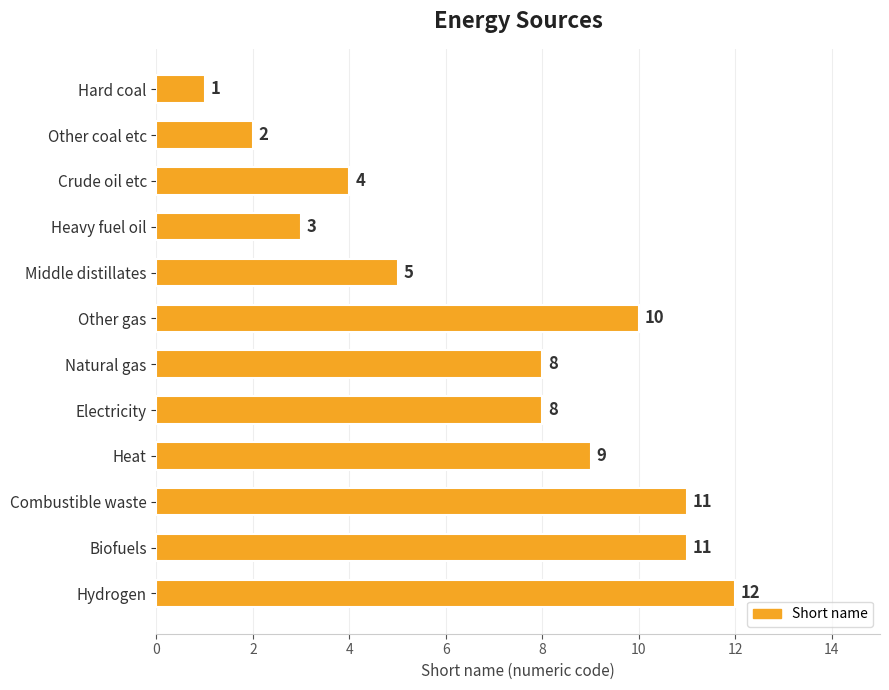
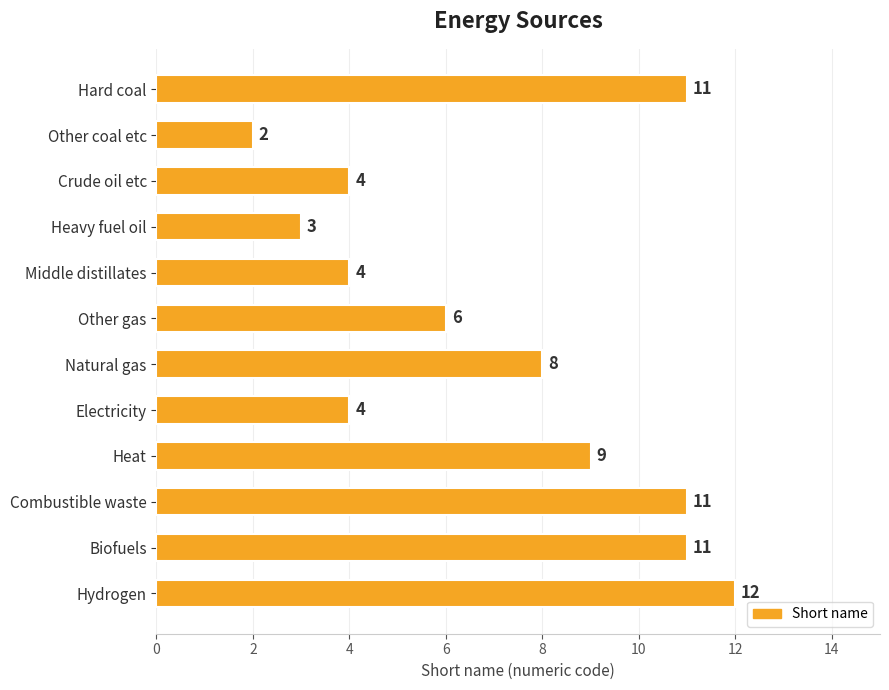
Hard coal: 1 -> 11
Middle distillates: 5 -> 4
Other gas: 10 -> 6
Electricity: 8 -> 4
